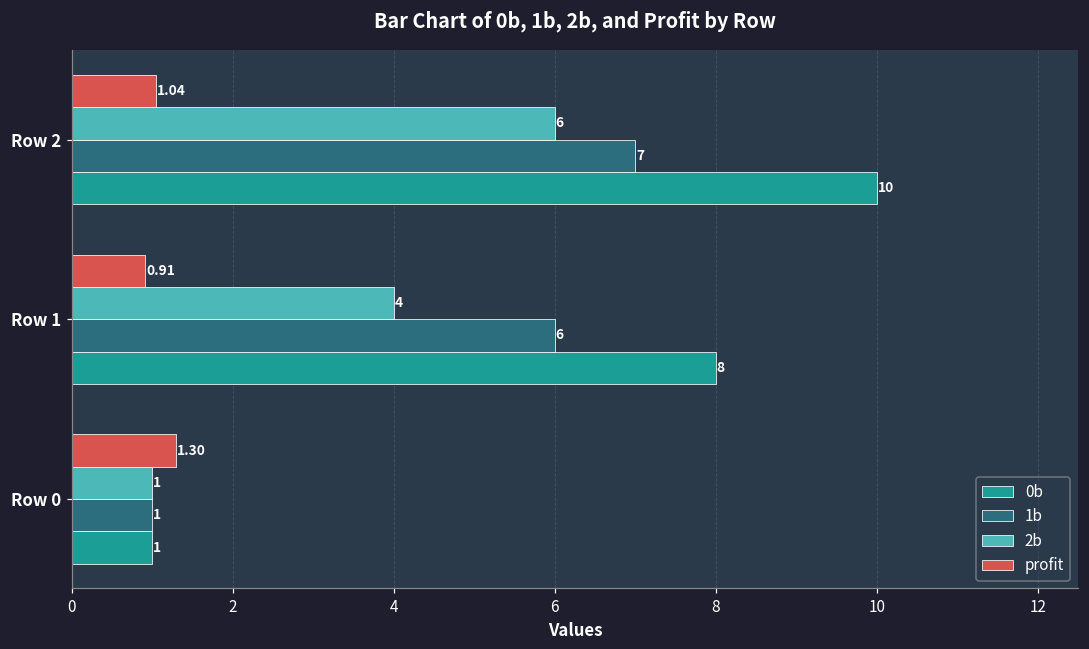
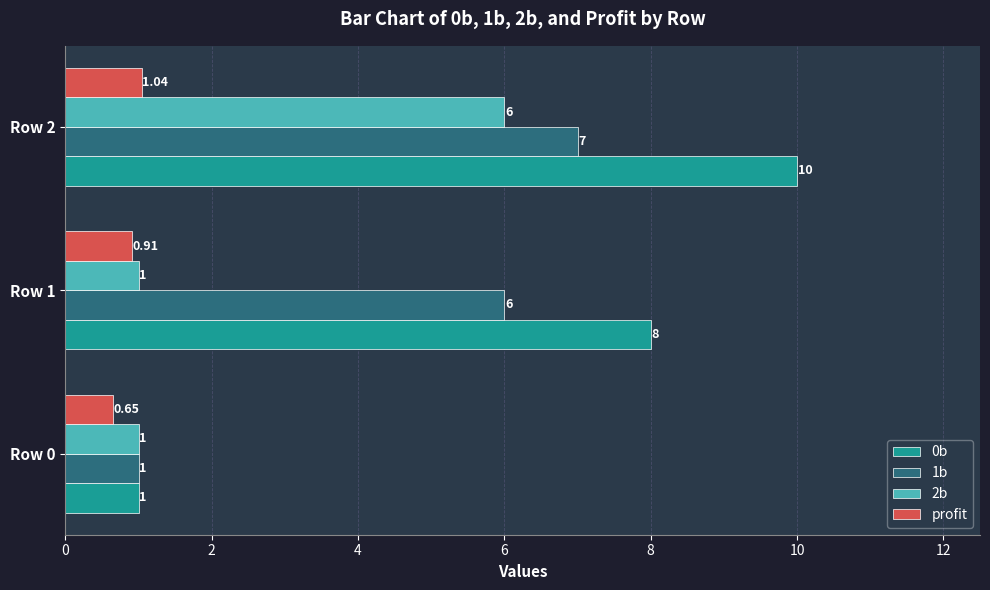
2b, Row 1: 4 -> 1
profit, Row 0: 1.30 -> 0.65
